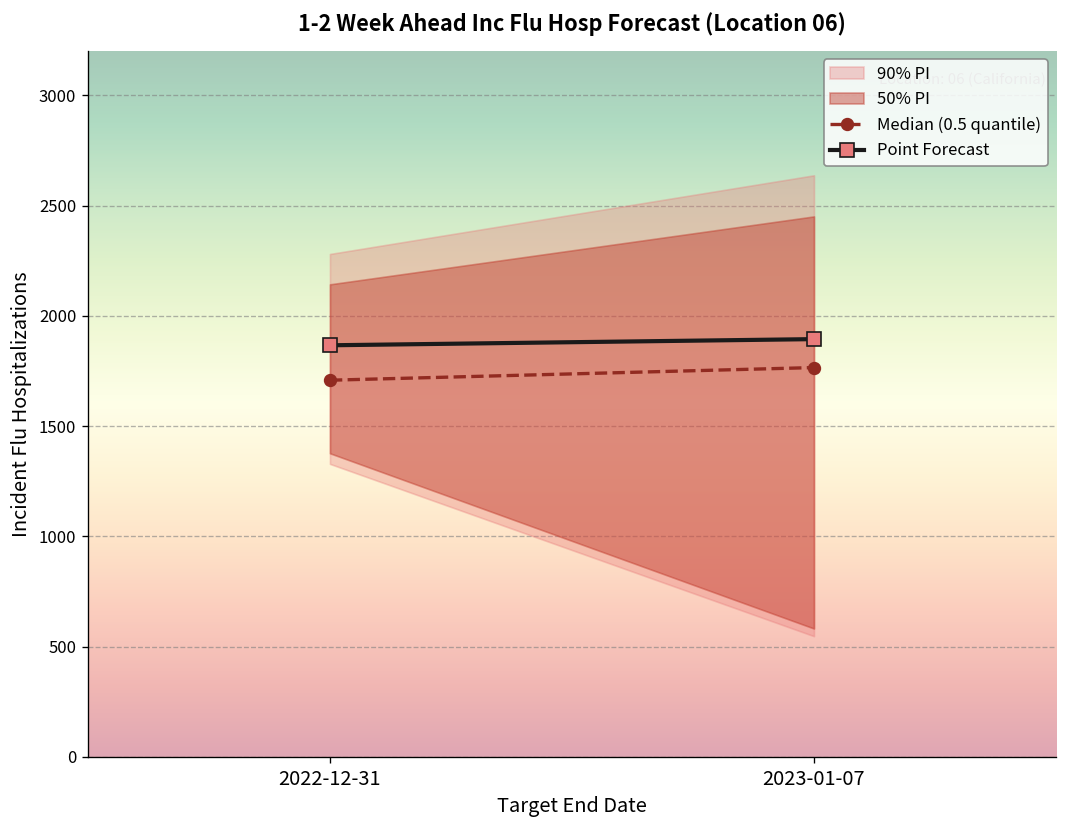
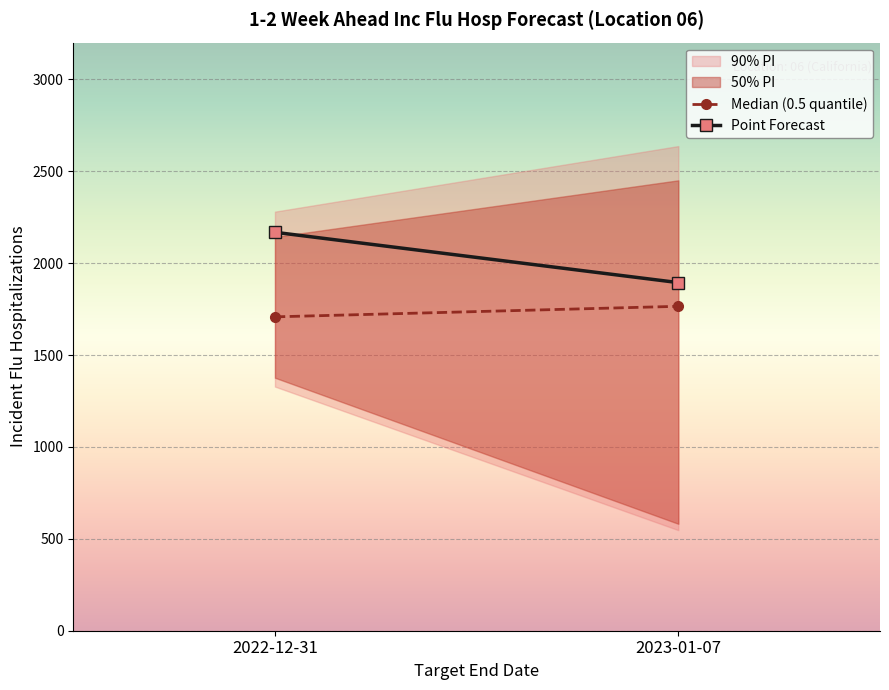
Point Forecast, 2022-12-31: 1870 -> 2170
